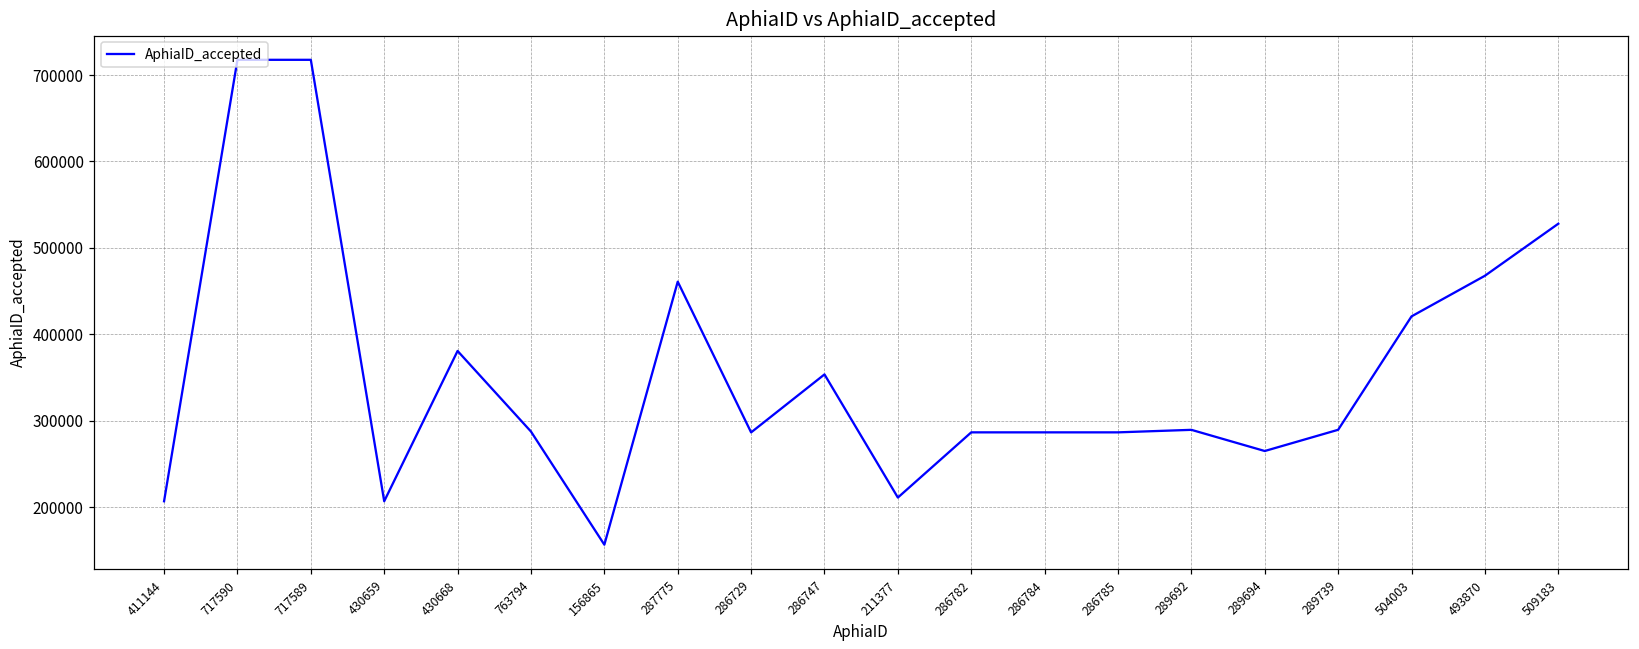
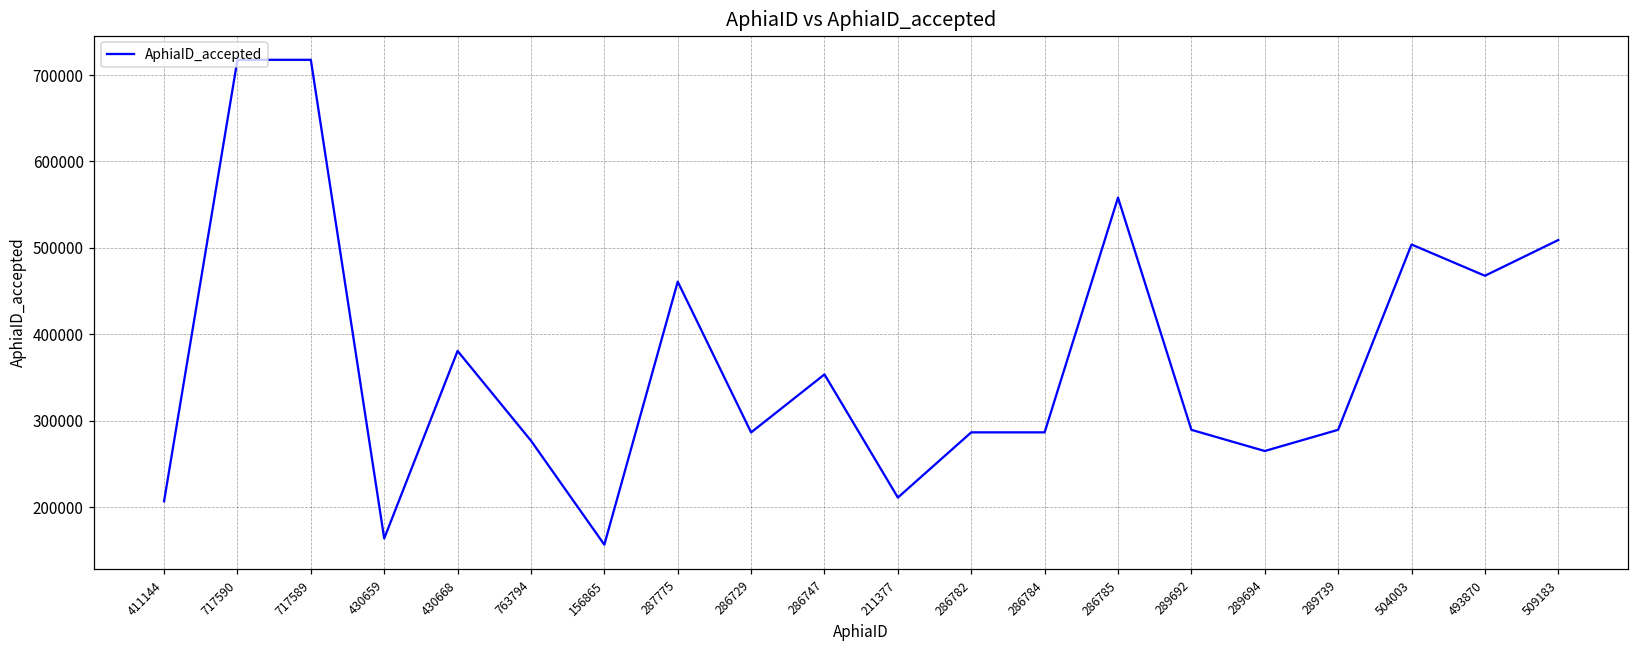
430659: 210000 -> 160000
763794: 290000 -> 280000
286785: 290000 -> 560000
504003: 420000 -> 500000
509183: 530000 -> 510000
